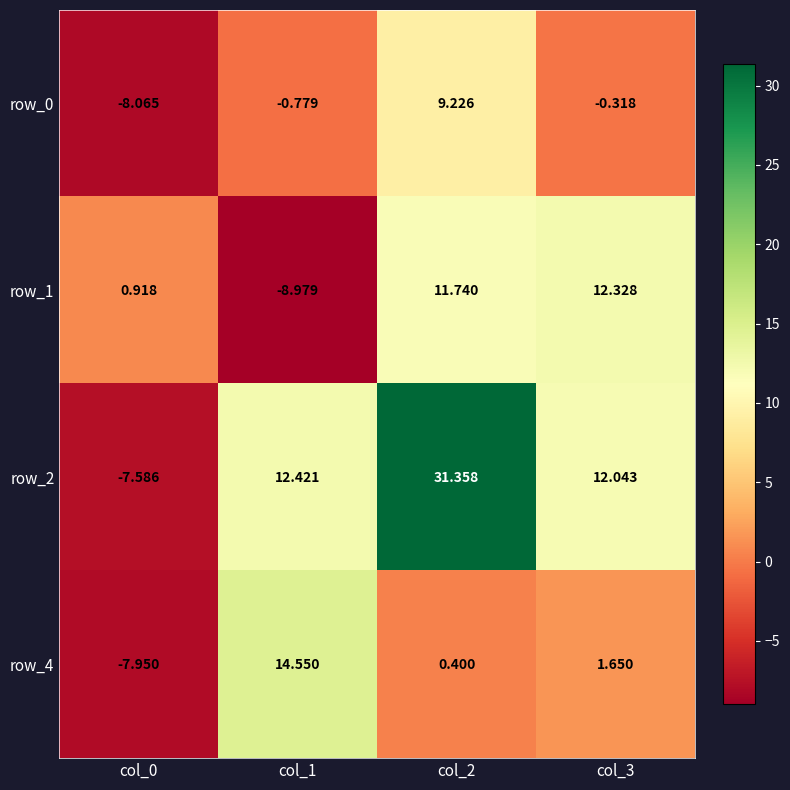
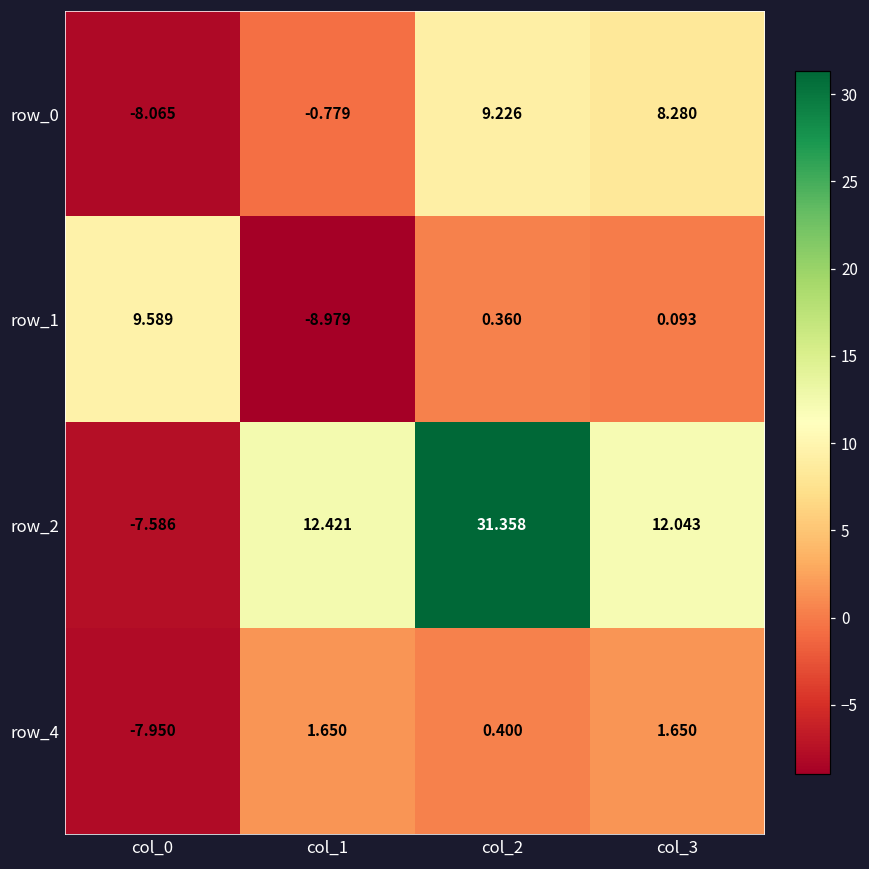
row_0, col_3: -0.318 -> 8.280
row_1, col_0: 0.918 -> 9.589
row_1, col_2: 11.740 -> 0.360
row_1, col_3: 12.328 -> 0.093
row_4, col_1: 14.550 -> 1.650
